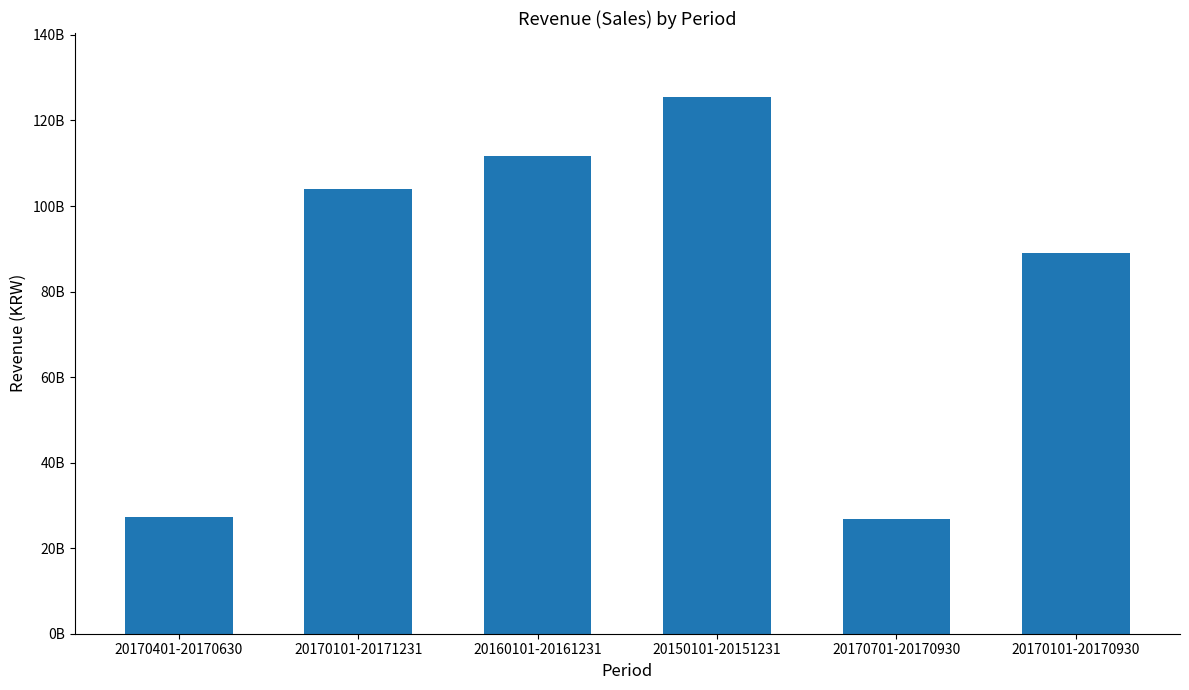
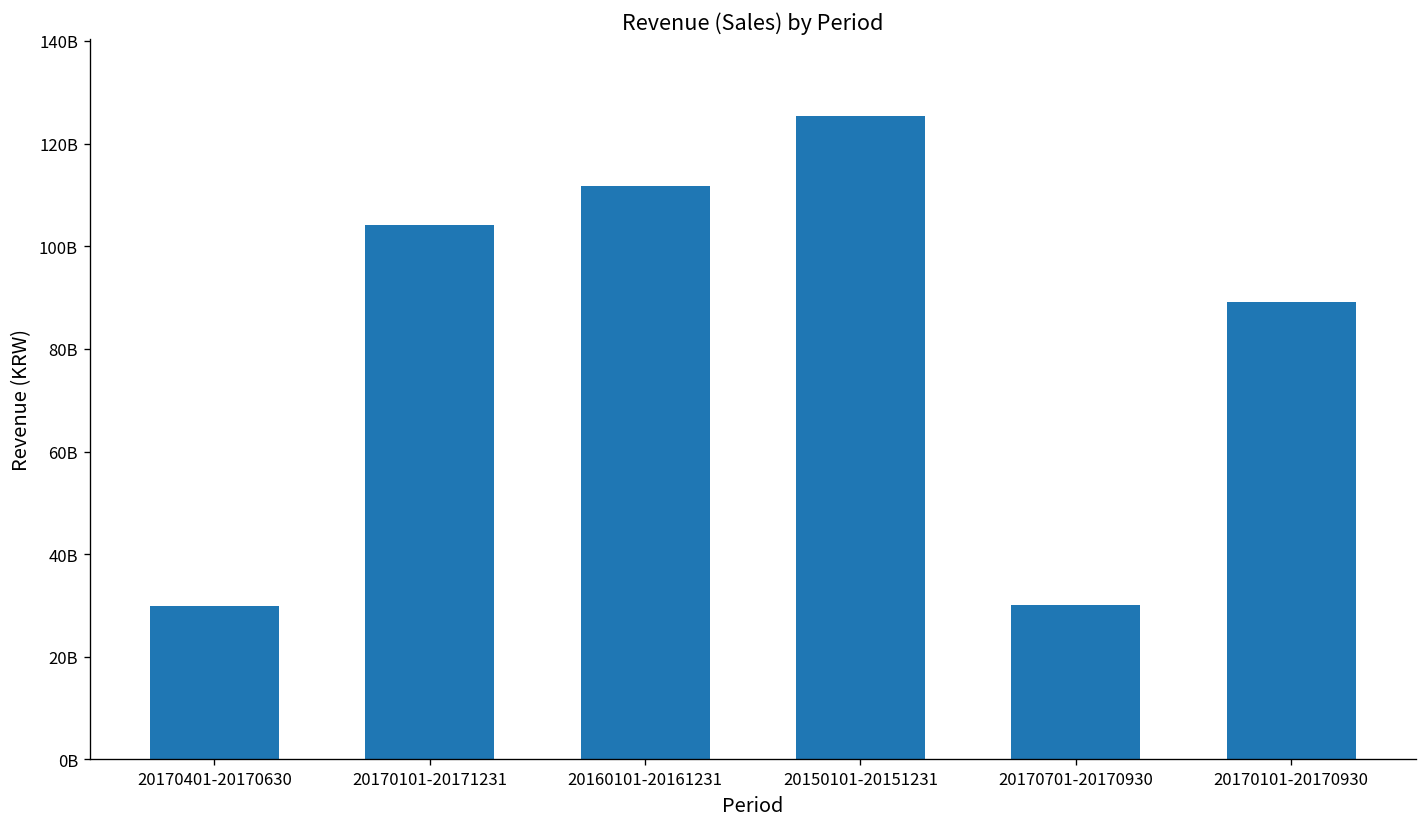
20170401-20170630: 27000000000 -> 30000000000
20170701-20170930: 27000000000 -> 30000000000
